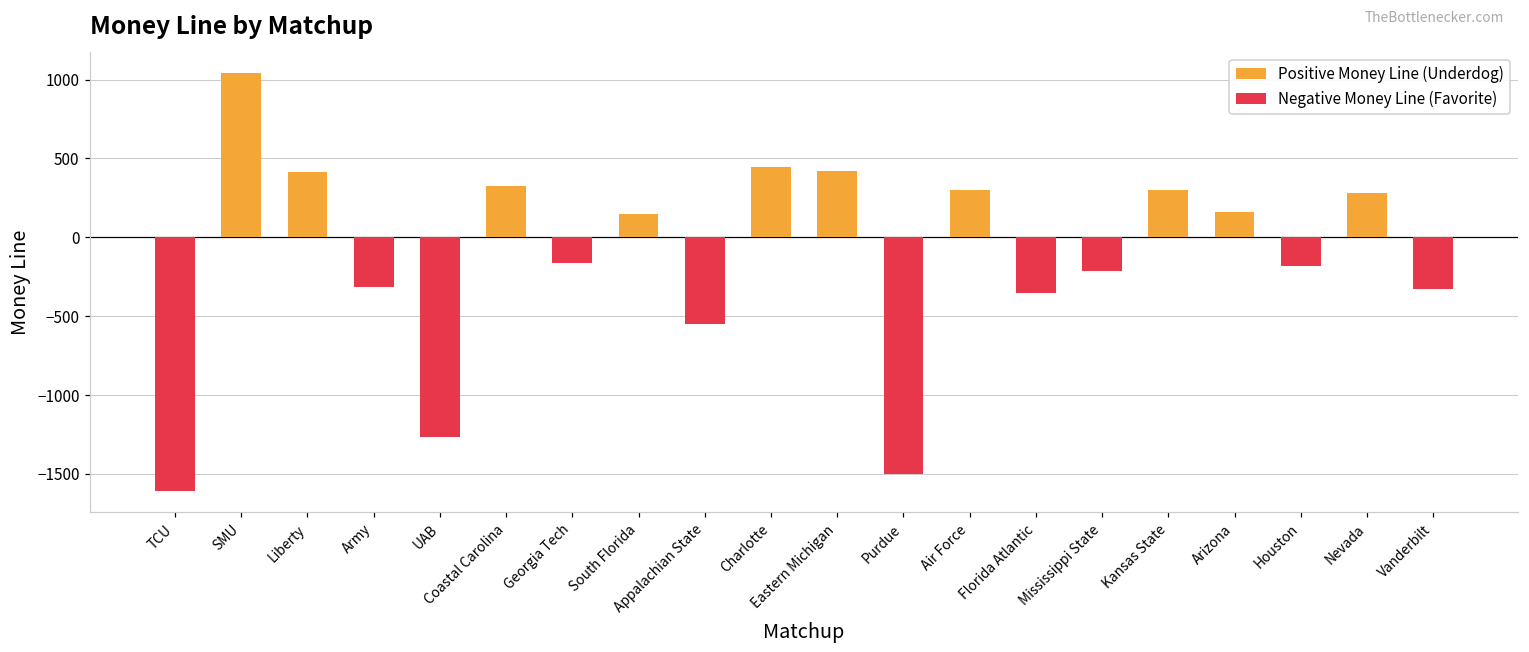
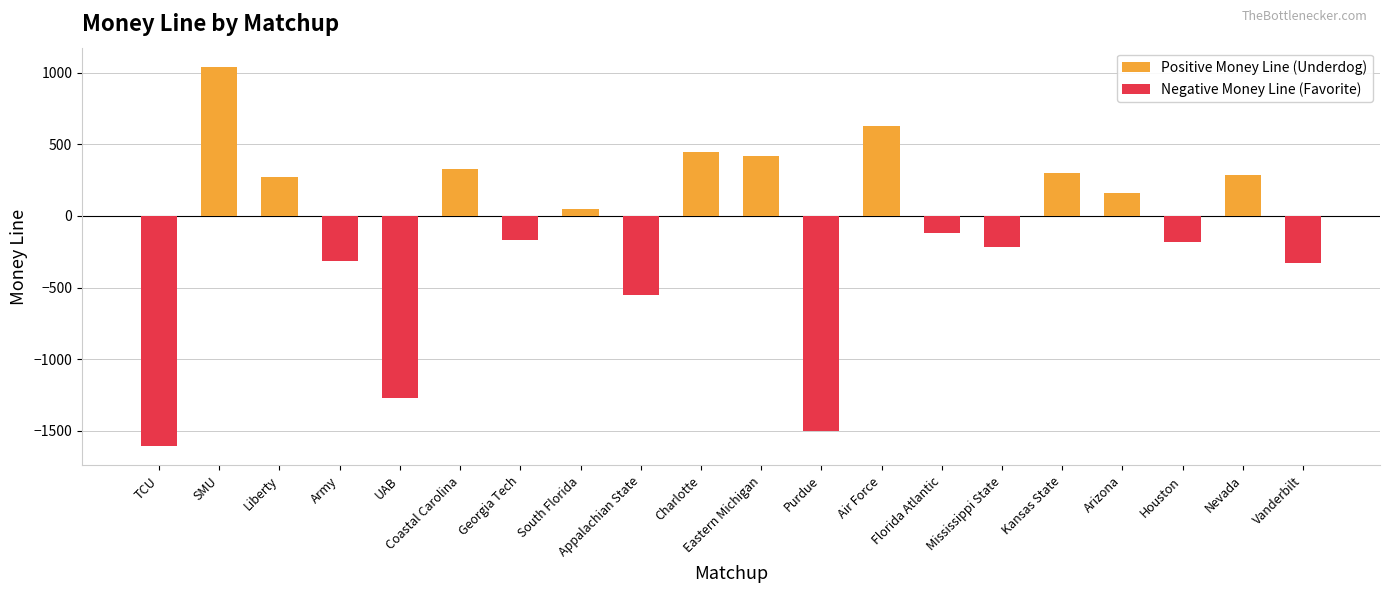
Positive Money Line (Underdog), Liberty: 410 -> 270
Positive Money Line (Underdog), South Florida: 150 -> 50
Positive Money Line (Underdog), Air Force: 300 -> 630
Negative Money Line (Favorite), Florida Atlantic: -360 -> -120
